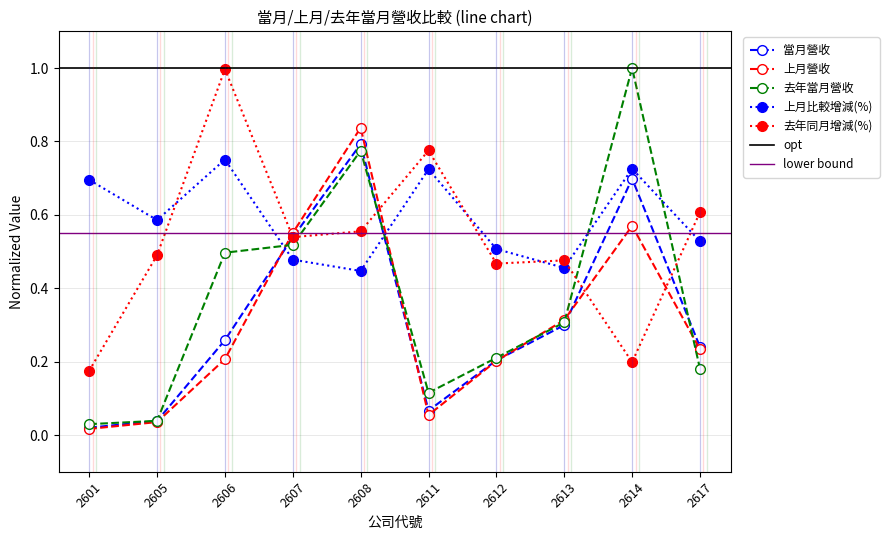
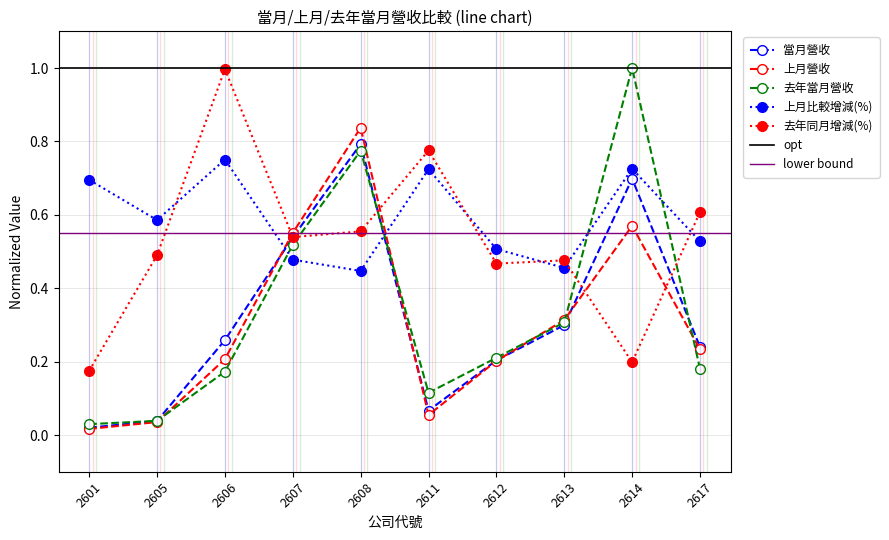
去年當月營收, 2606: 0.50 -> 0.17
